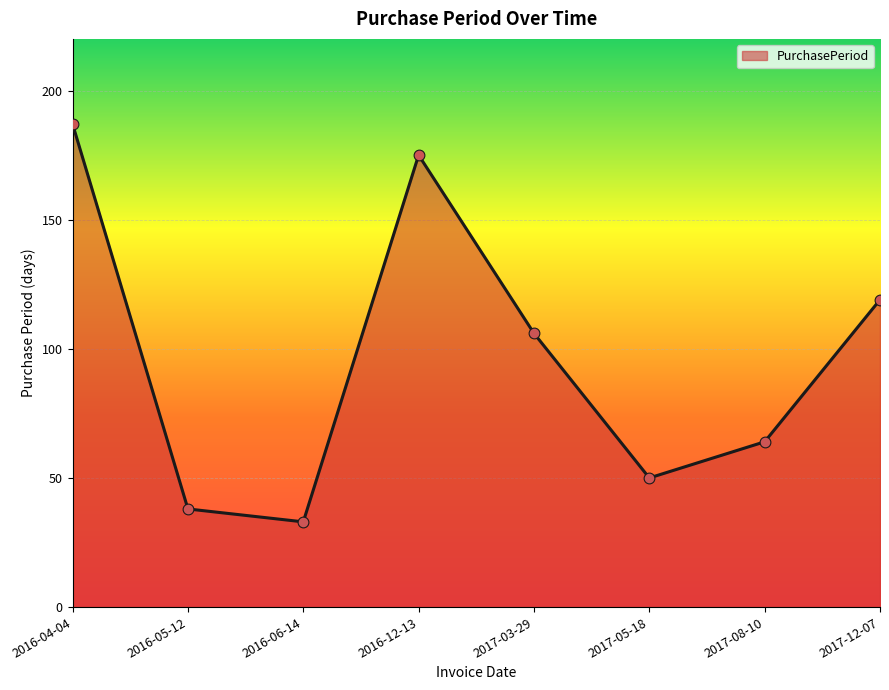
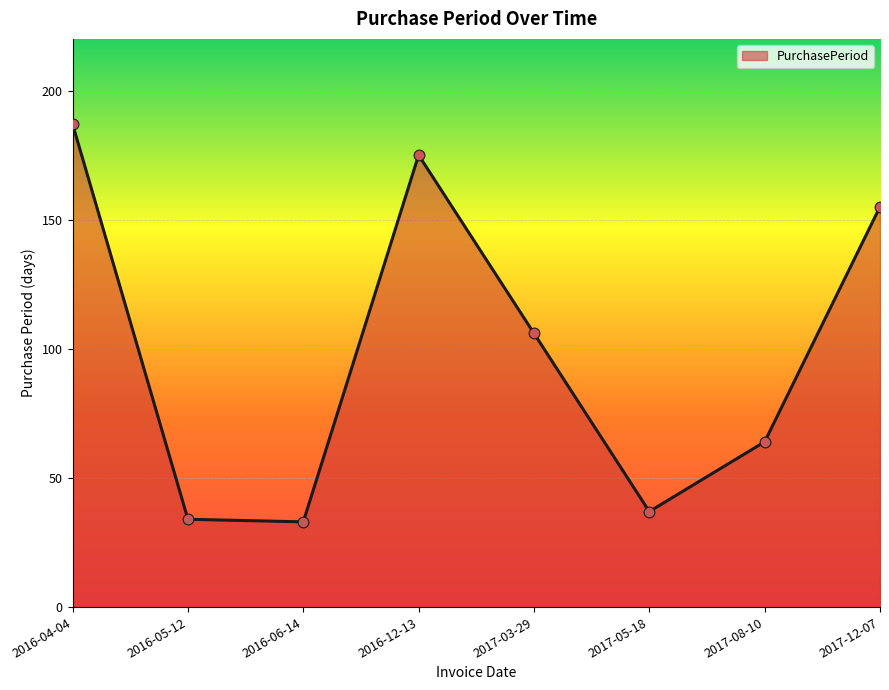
2016-05-12: 38 -> 34
2017-05-18: 50 -> 37
2017-12-07: 119 -> 155
